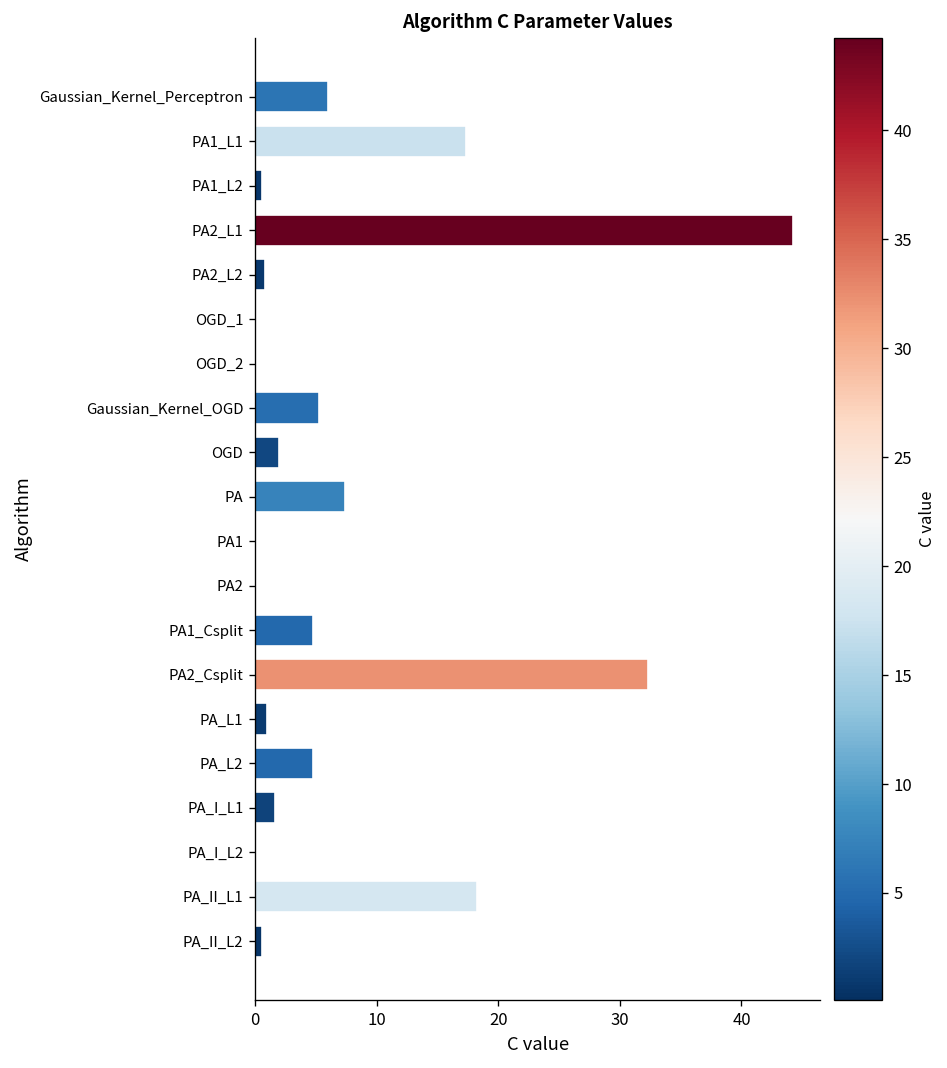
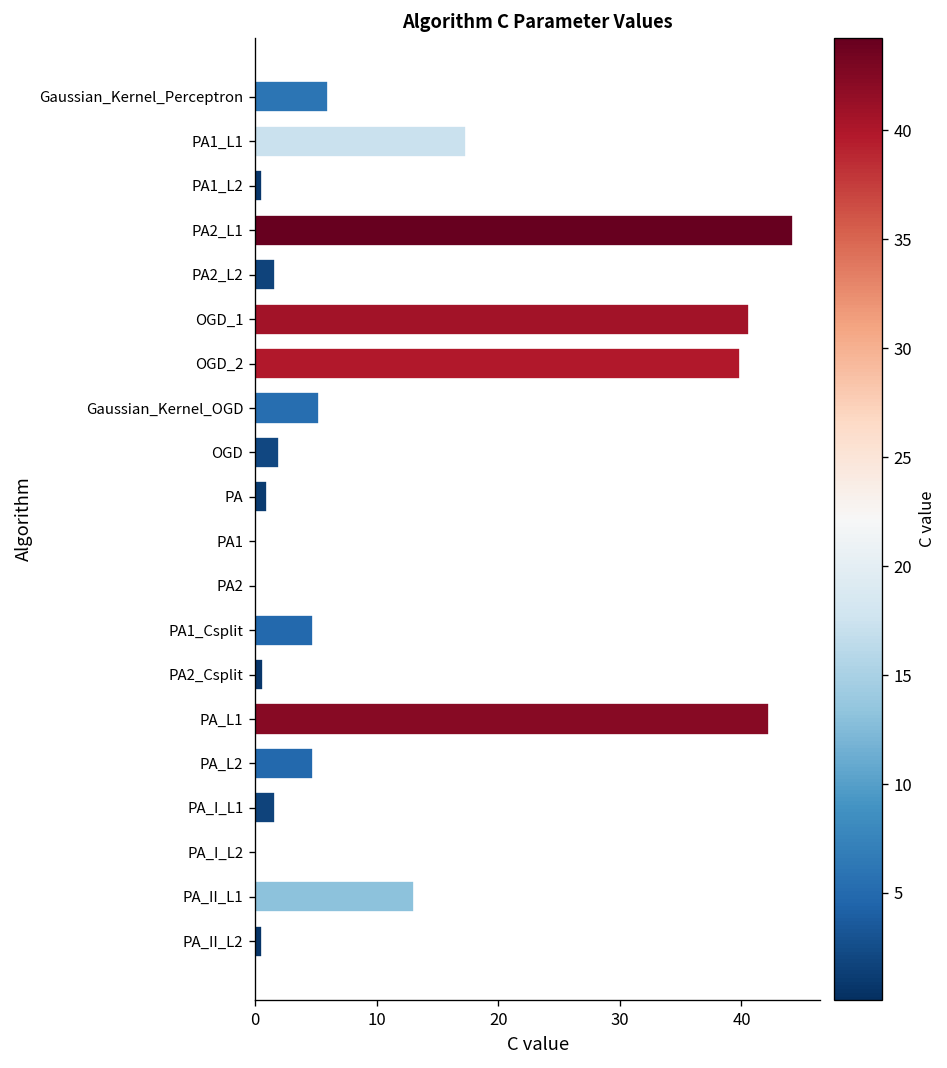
PA2_L2: 0.8 -> 1.6
OGD_1: 0.1 -> 40.6
OGD_2: 0.1 -> 39.9
PA: 7.4 -> 1.0
PA2_Csplit: 32.3 -> 0.7
PA_L1: 1.0 -> 42.3
PA_II_L1: 18.2 -> 13.1
